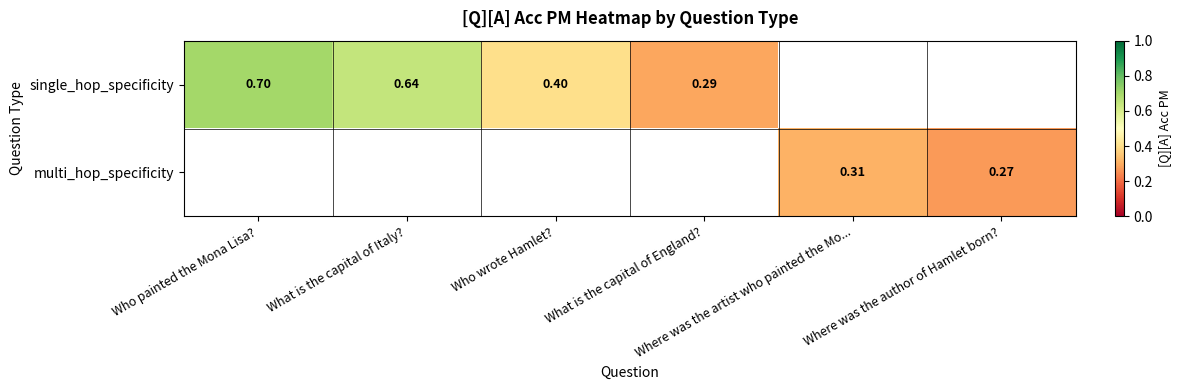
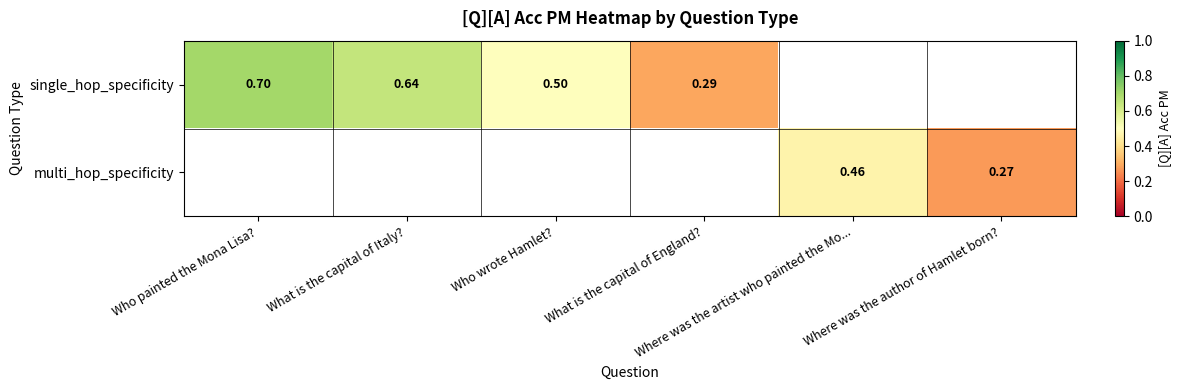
single_hop_specificity, Who wrote Hamlet?: 0.40 -> 0.50
multi_hop_specificity, Where was the artist who painted the Mo...: 0.31 -> 0.46
